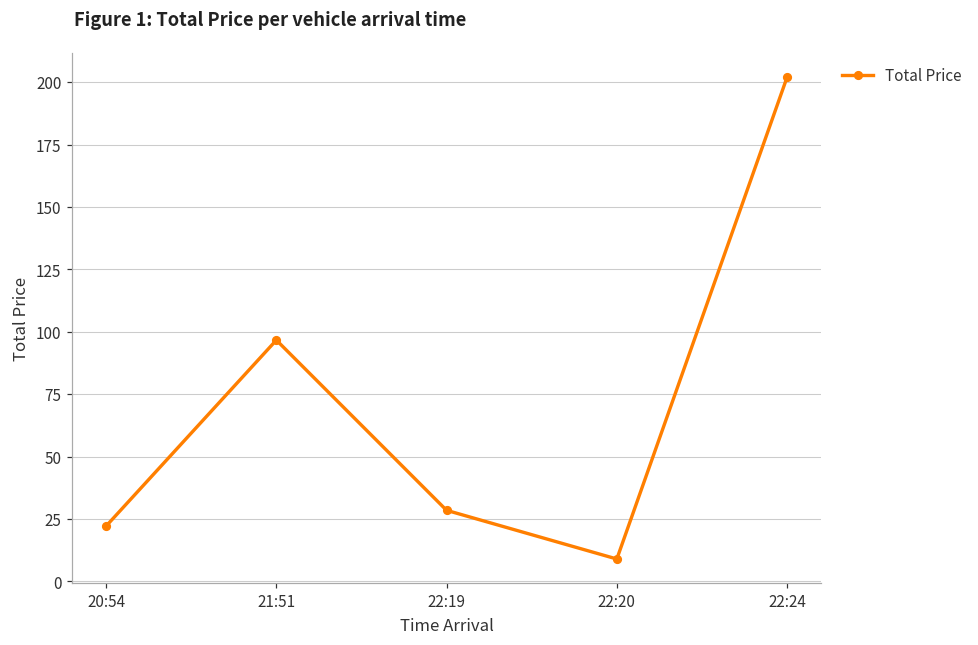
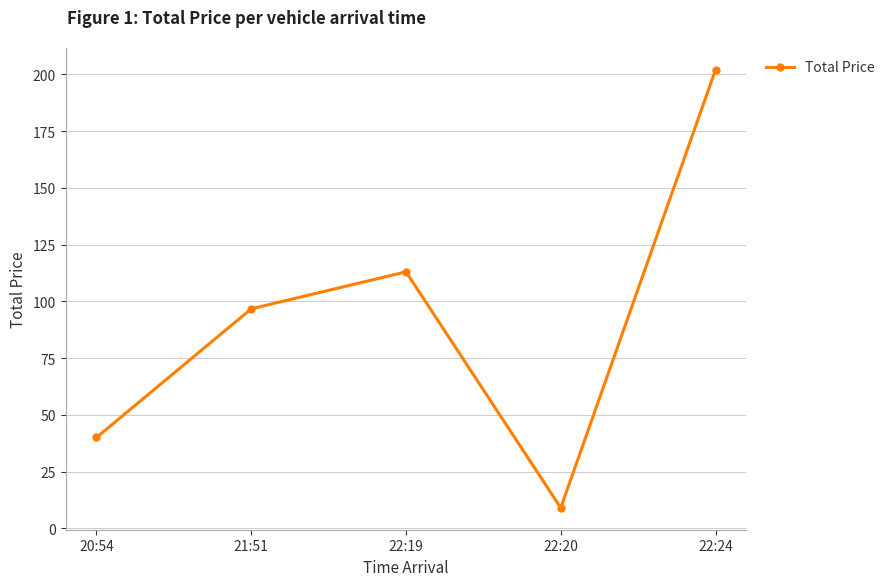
20:54: 22 -> 40
22:19: 29 -> 113
